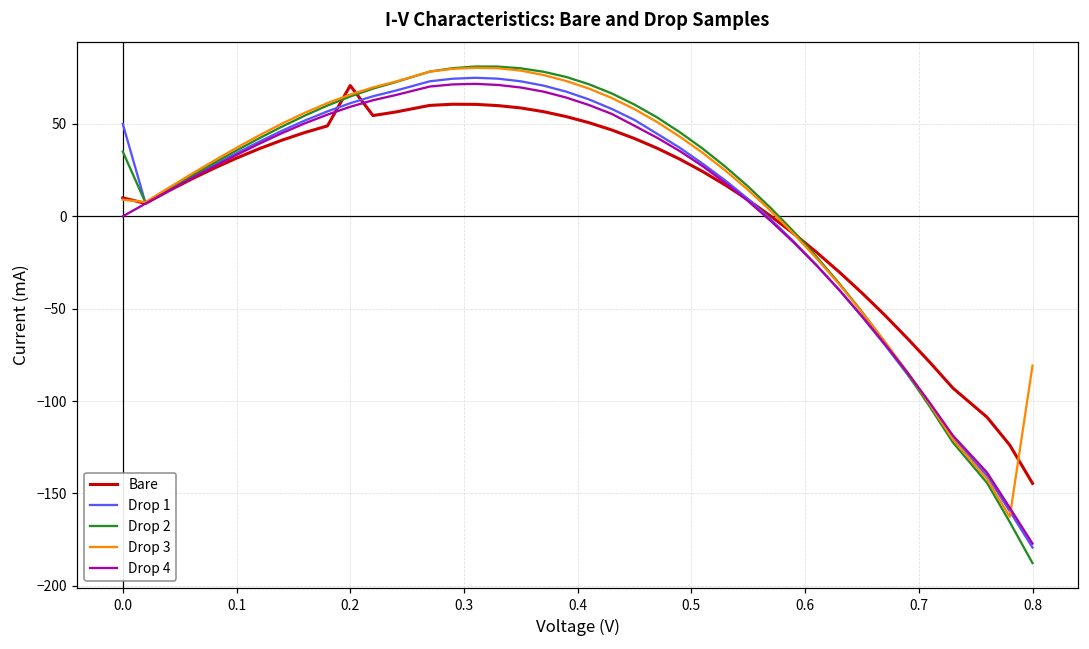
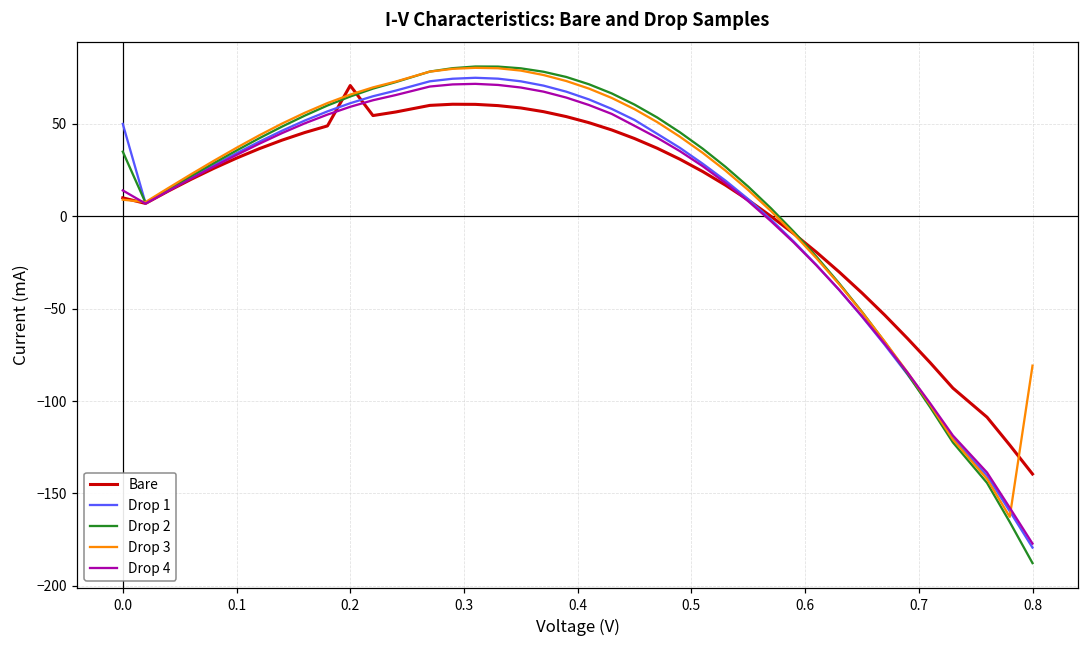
Drop 4, 0.0: 0 -> 14
Bare, 0.8: -145 -> -140
